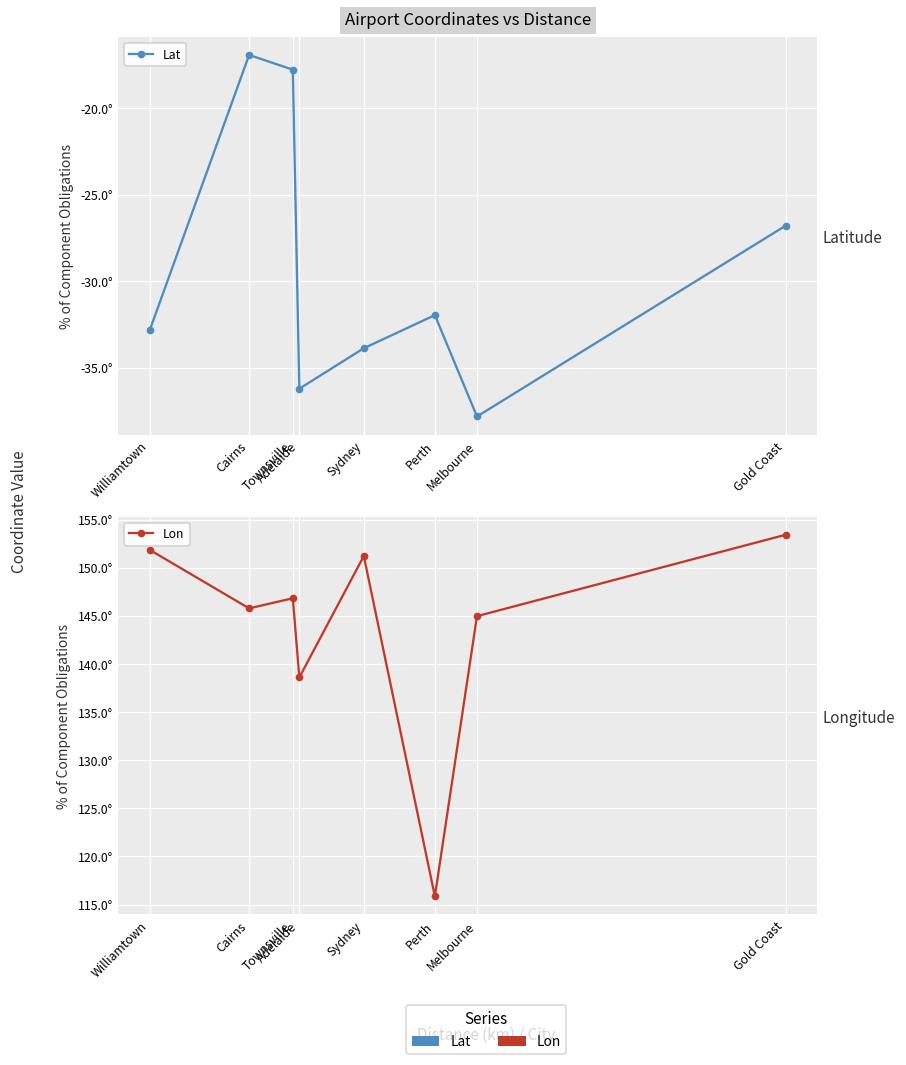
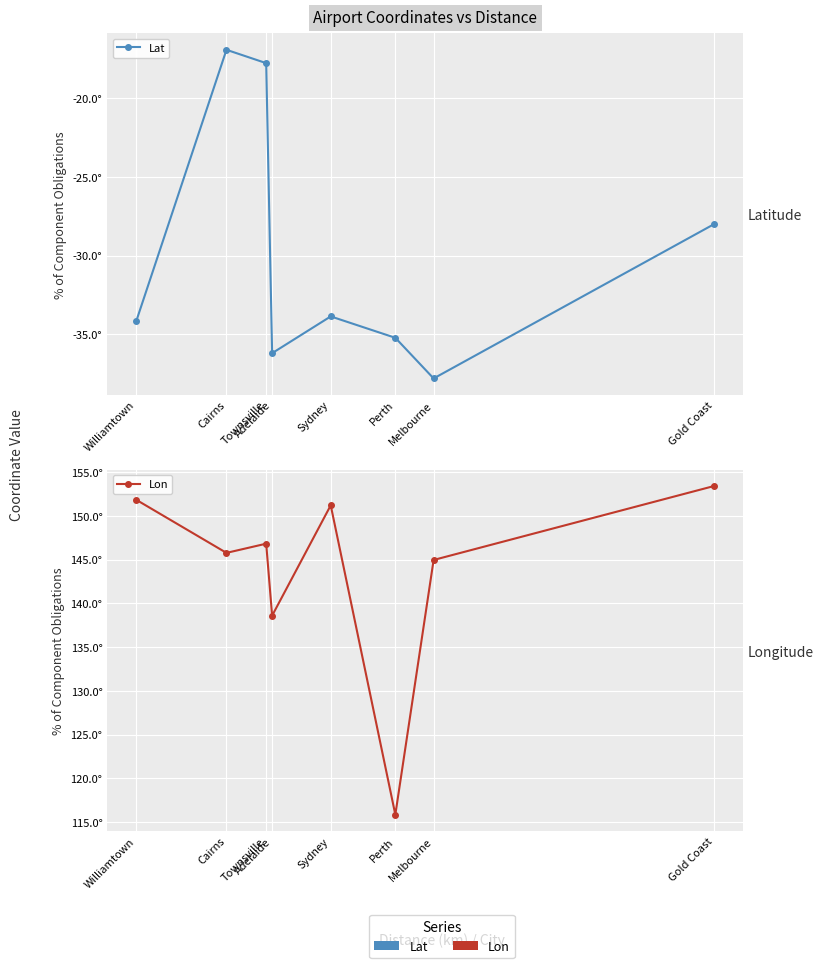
Airport Coordinates vs Distance, Williamtown: -32.8° -> -34.2°
Airport Coordinates vs Distance, Perth: -32.0° -> -35.2°
Airport Coordinates vs Distance, Gold Coast: -26.8° -> -28.0°
